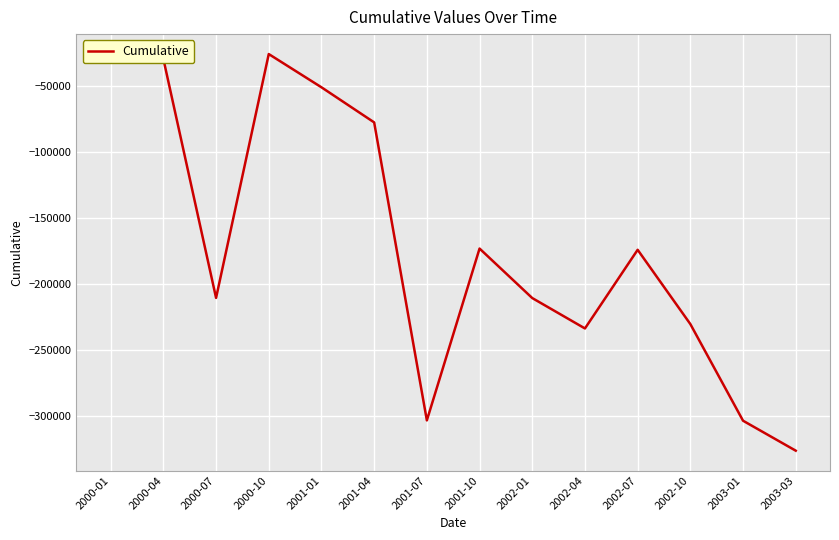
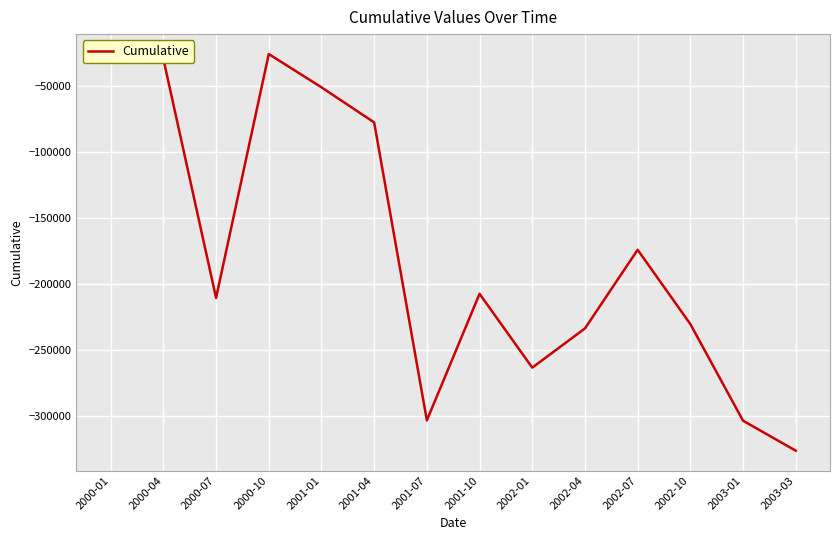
2001-10: -173000 -> -208000
2002-01: -211000 -> -264000
